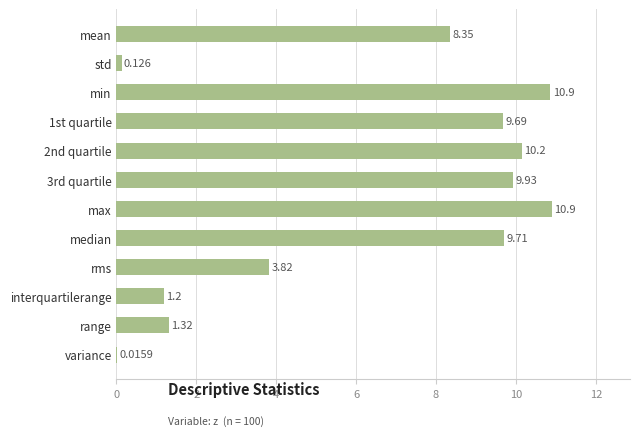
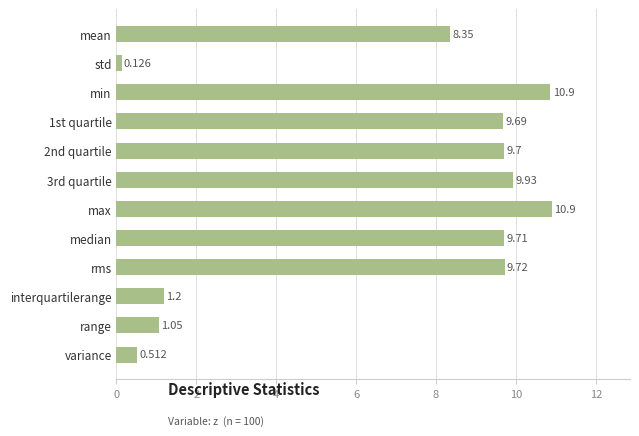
2nd quartile: 10.2 -> 9.7
rms: 3.82 -> 9.72
range: 1.32 -> 1.05
variance: 0.0159 -> 0.512
